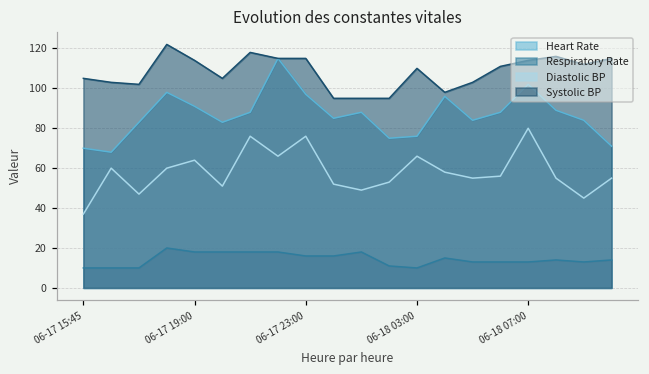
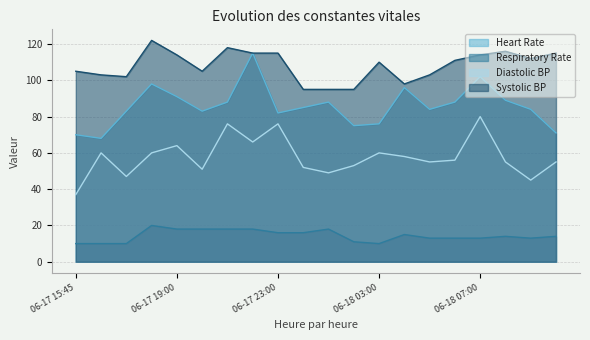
Heart Rate, 06-17 23:00: 97 -> 82
Diastolic BP, 06-18 03:00: 66 -> 60
